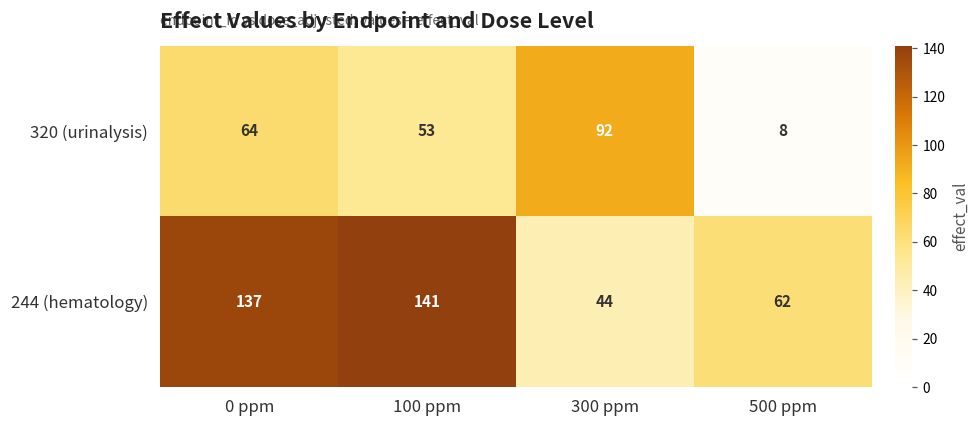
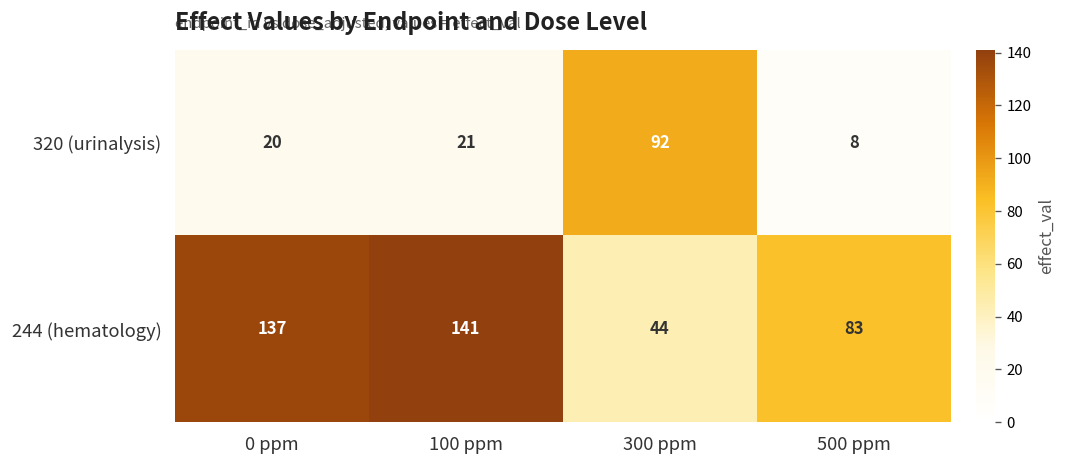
320 (urinalysis), 0 ppm: 64 -> 20
320 (urinalysis), 100 ppm: 53 -> 21
244 (hematology), 500 ppm: 62 -> 83
